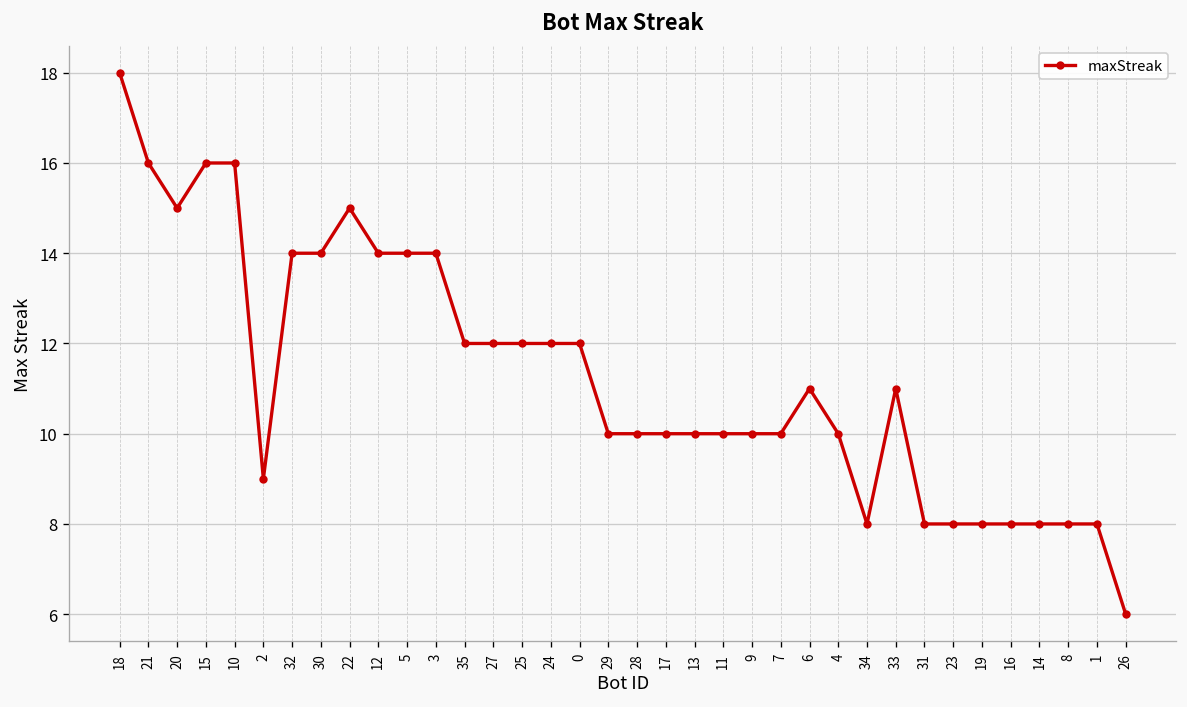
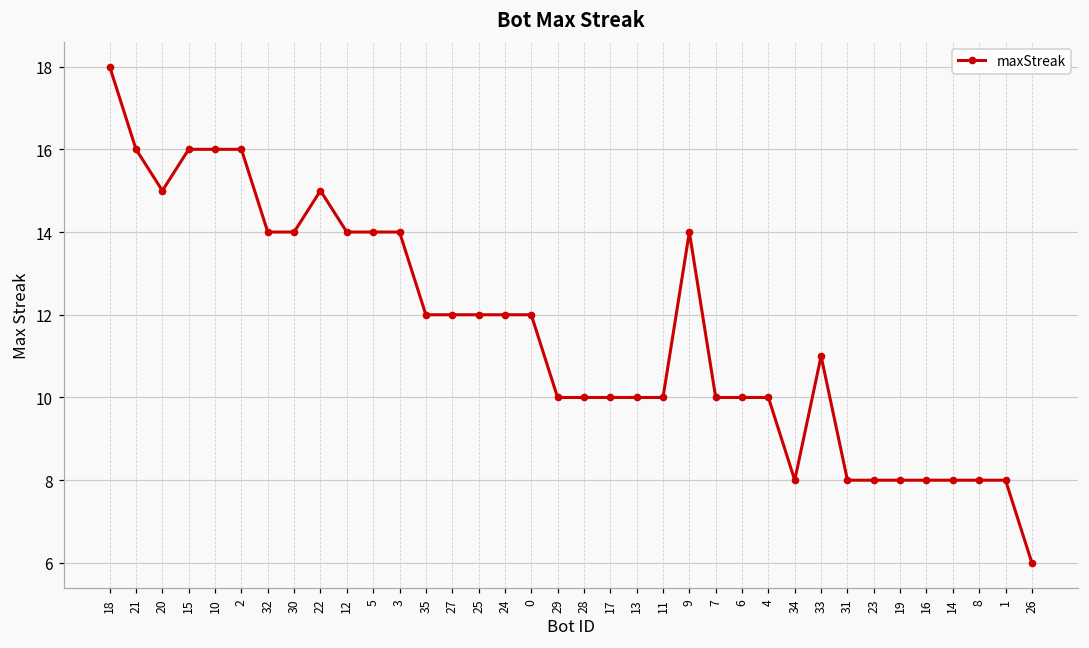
2: 9 -> 16
9: 10 -> 14
6: 11 -> 10
